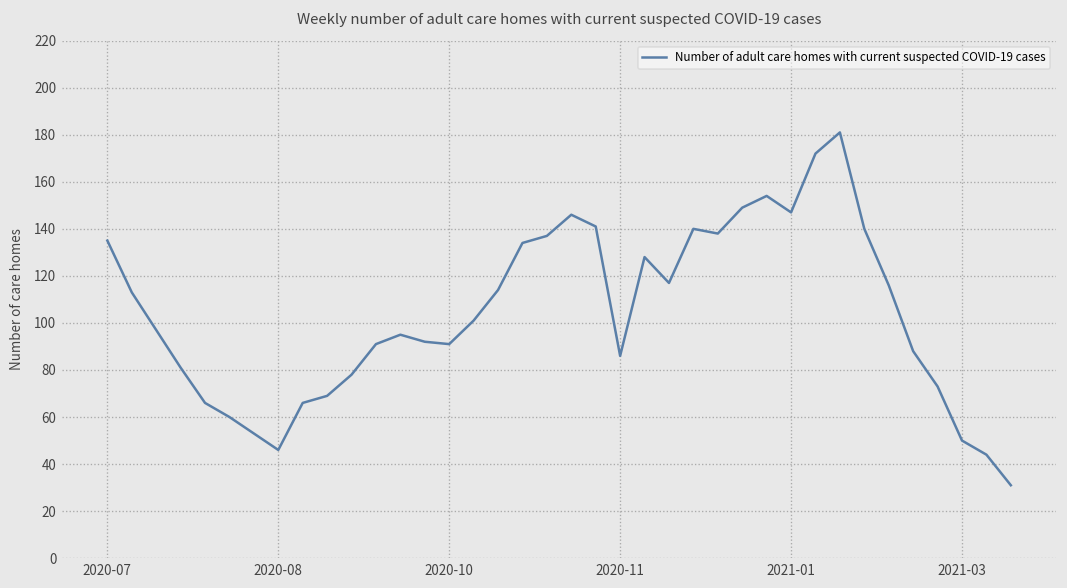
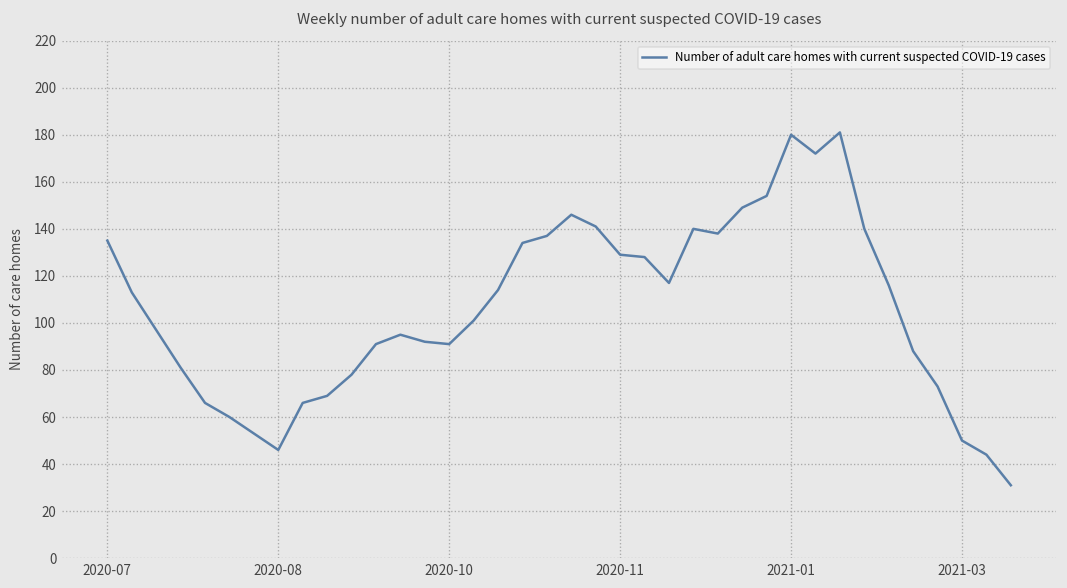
2020-11: 86 -> 129
2021-01: 147 -> 180
